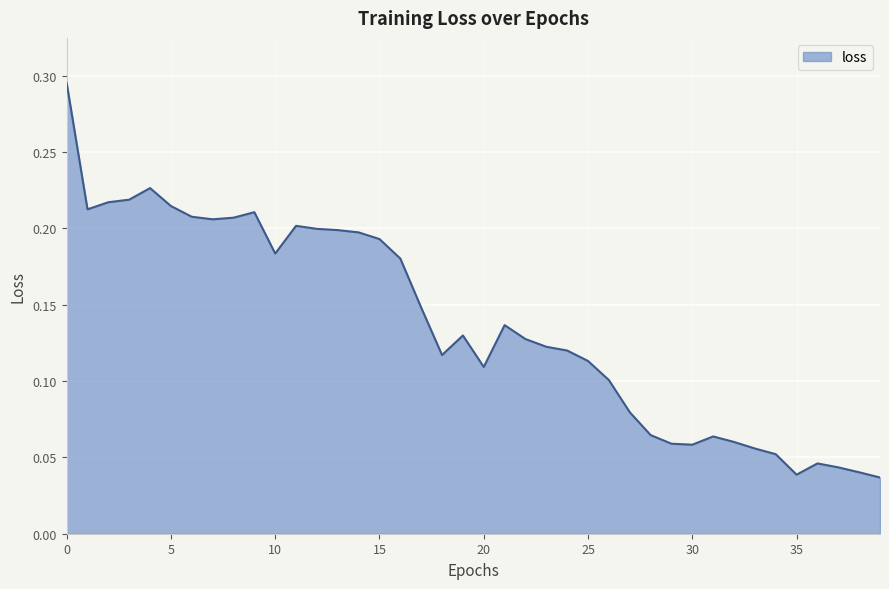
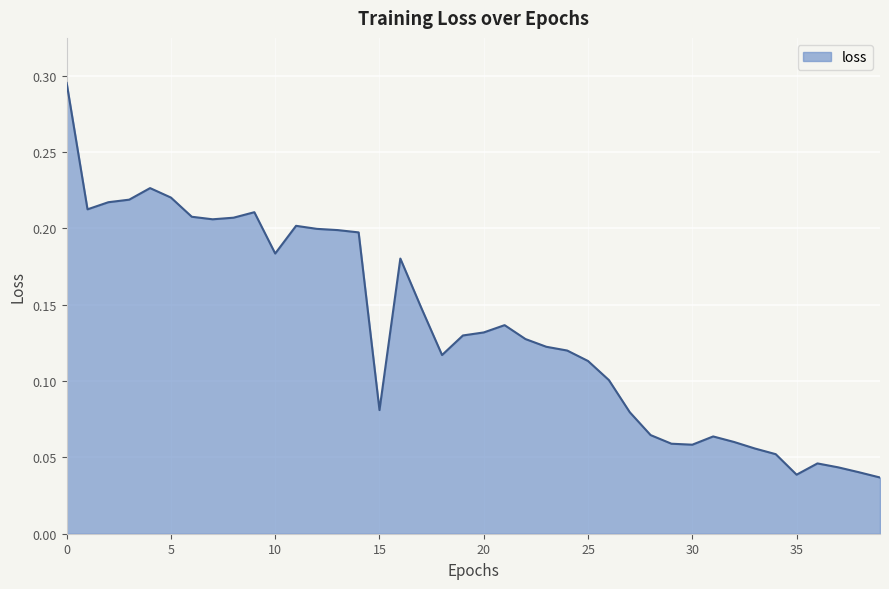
5: 0.215 -> 0.220
15: 0.193 -> 0.081
20: 0.109 -> 0.132
